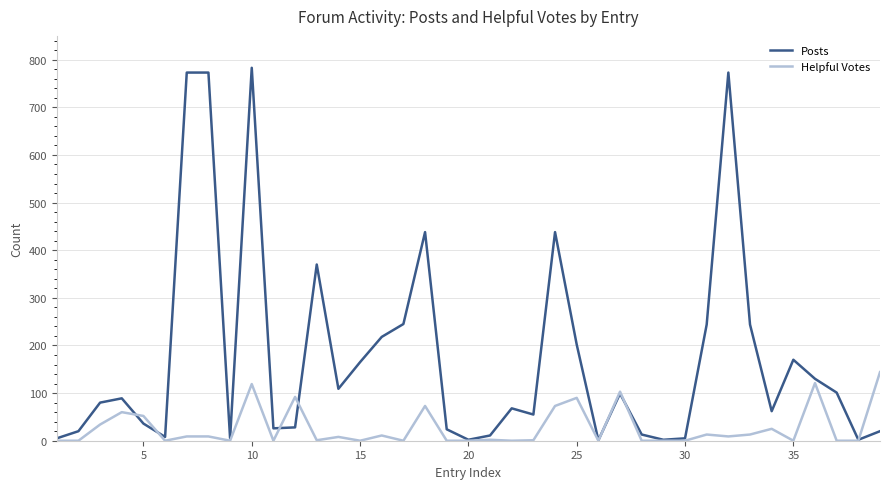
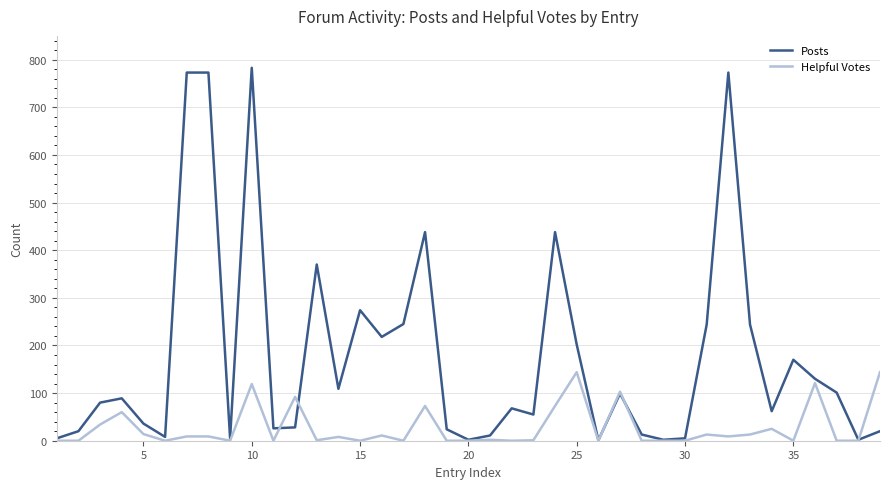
Helpful Votes, 5: 50 -> 10
Posts, 15: 170 -> 270
Helpful Votes, 25: 90 -> 140
